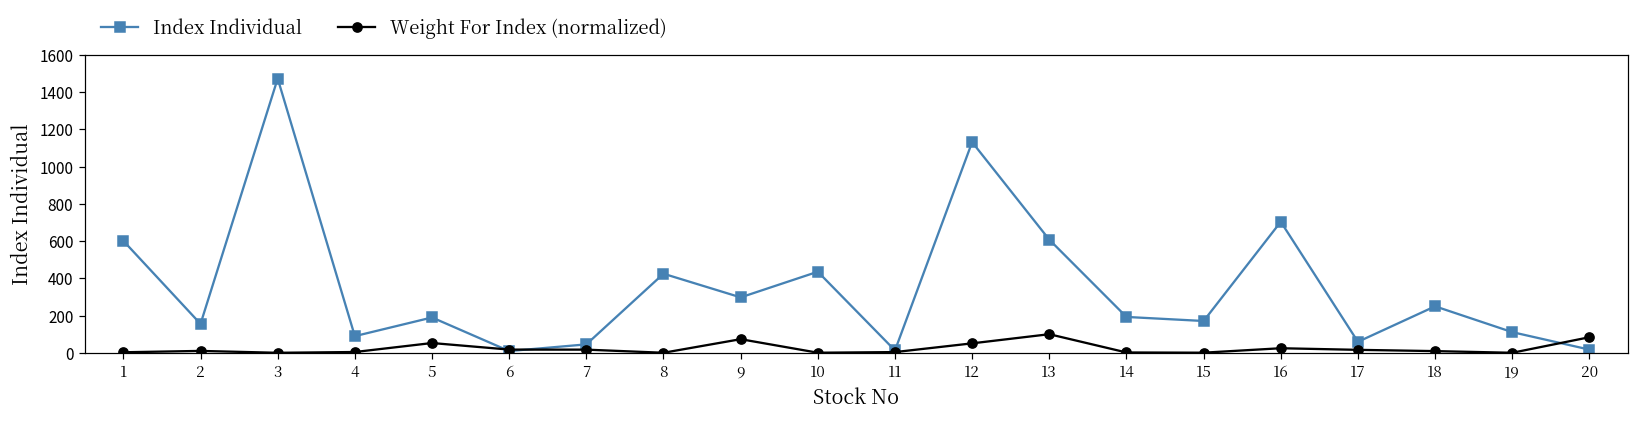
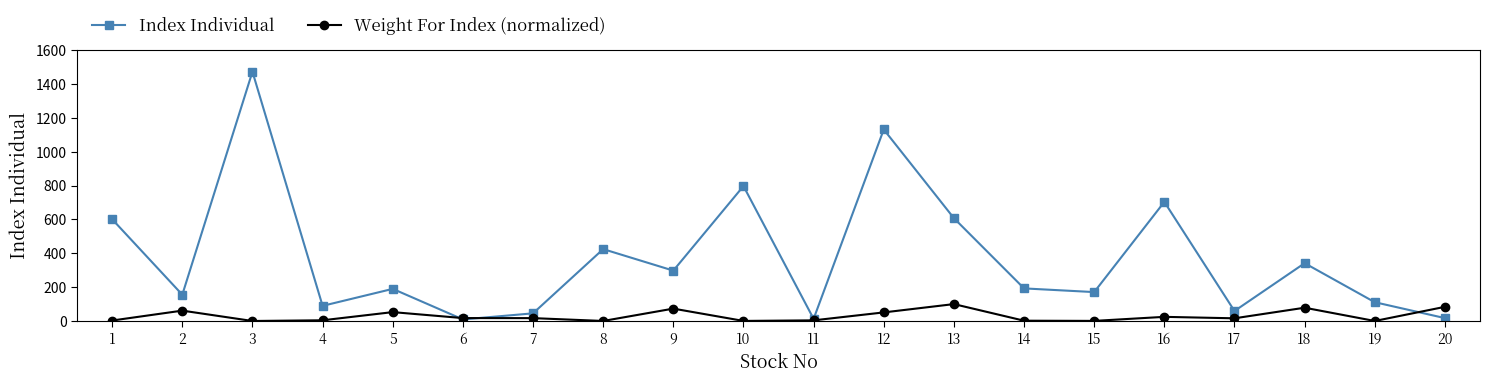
Weight For Index (normalized), 2: 10 -> 60
Index Individual, 10: 440 -> 800
Index Individual, 18: 250 -> 340
Weight For Index (normalized), 18: 10 -> 80
